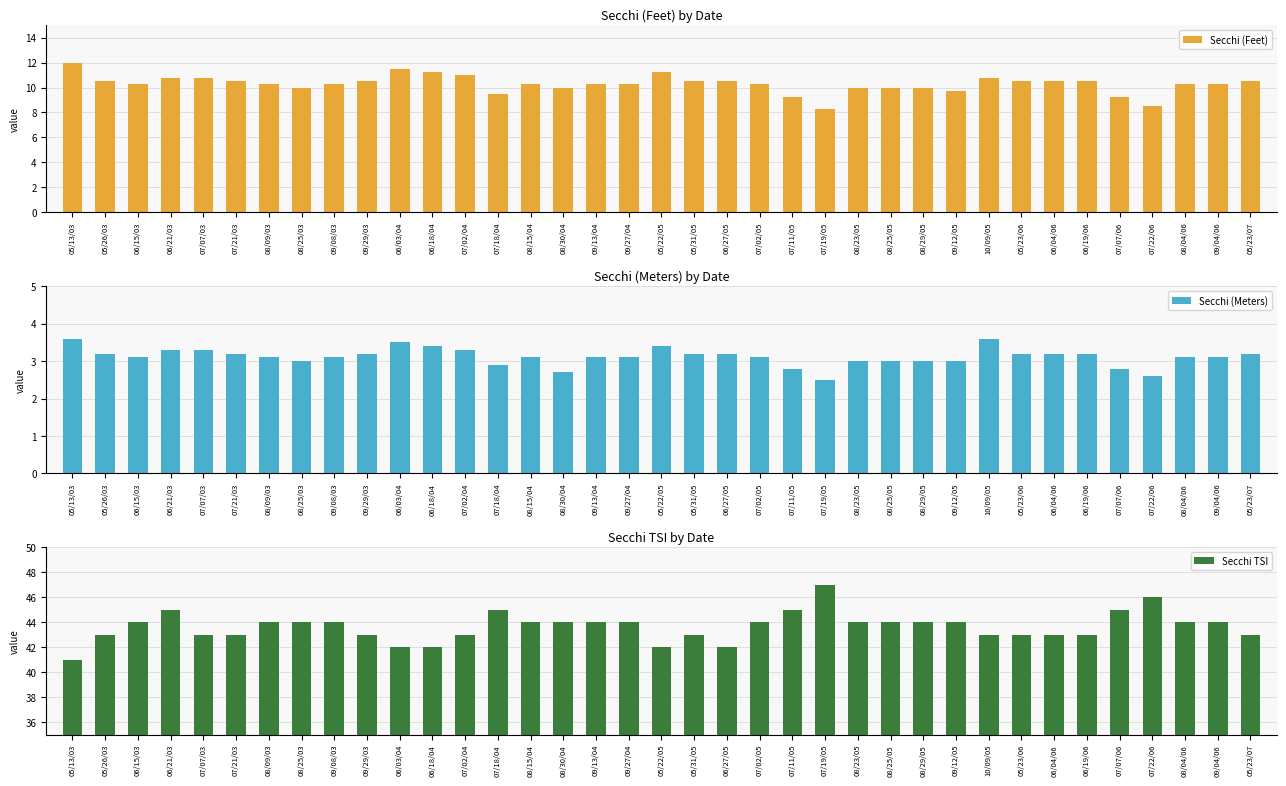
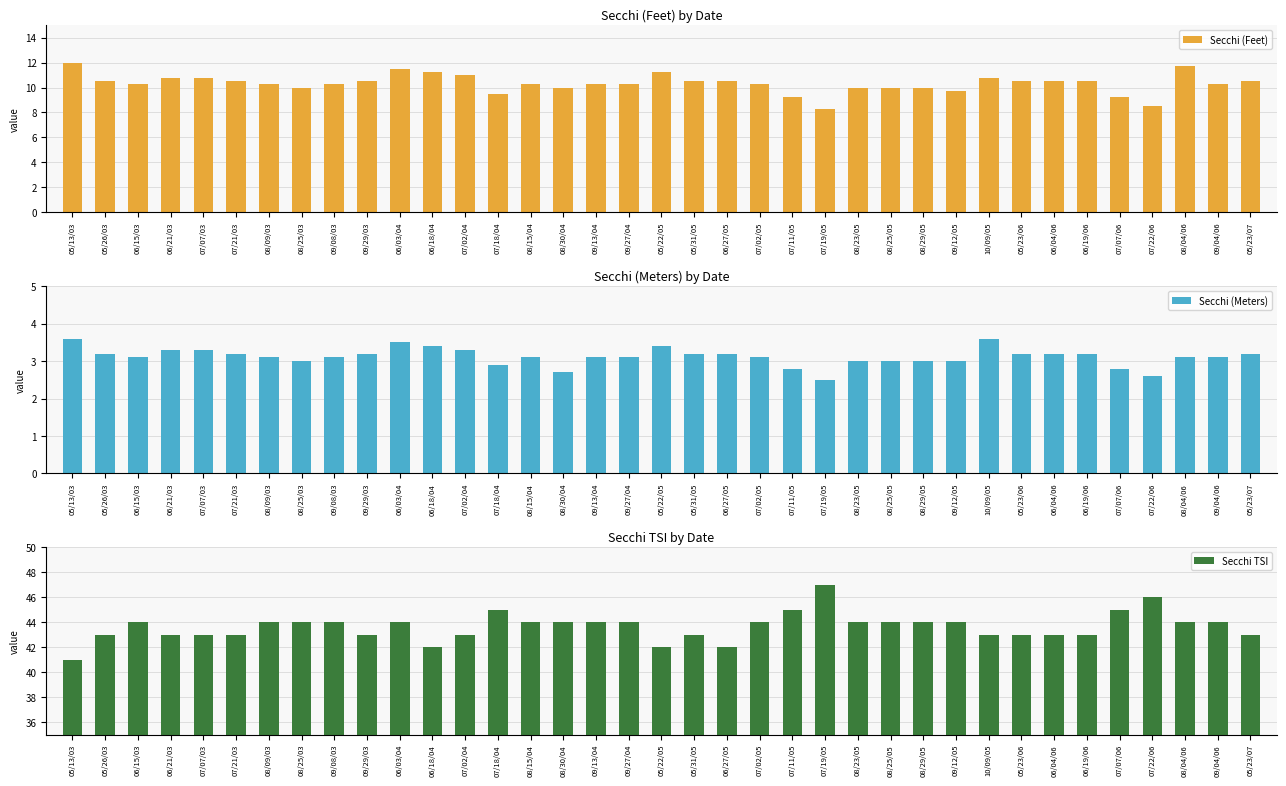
Secchi (Feet) by Date, 08/04/06: 10.3 -> 11.7
Secchi TSI by Date, 06/21/03: 45 -> 43
Secchi TSI by Date, 06/03/04: 42 -> 44
